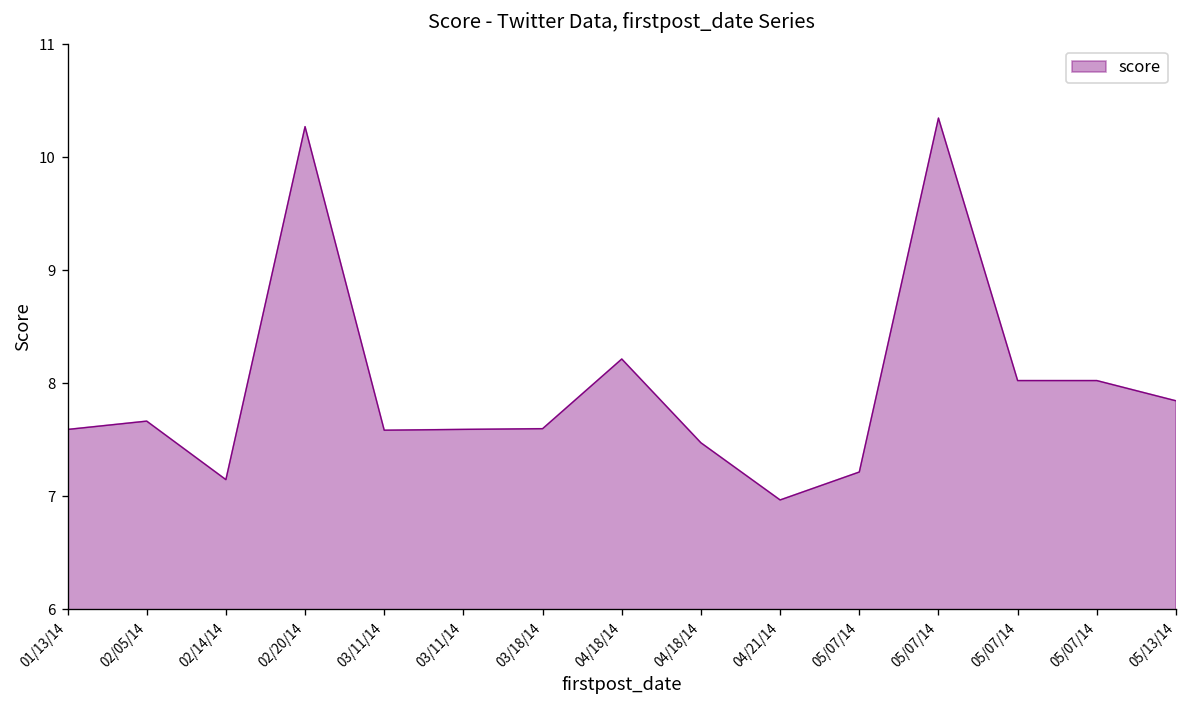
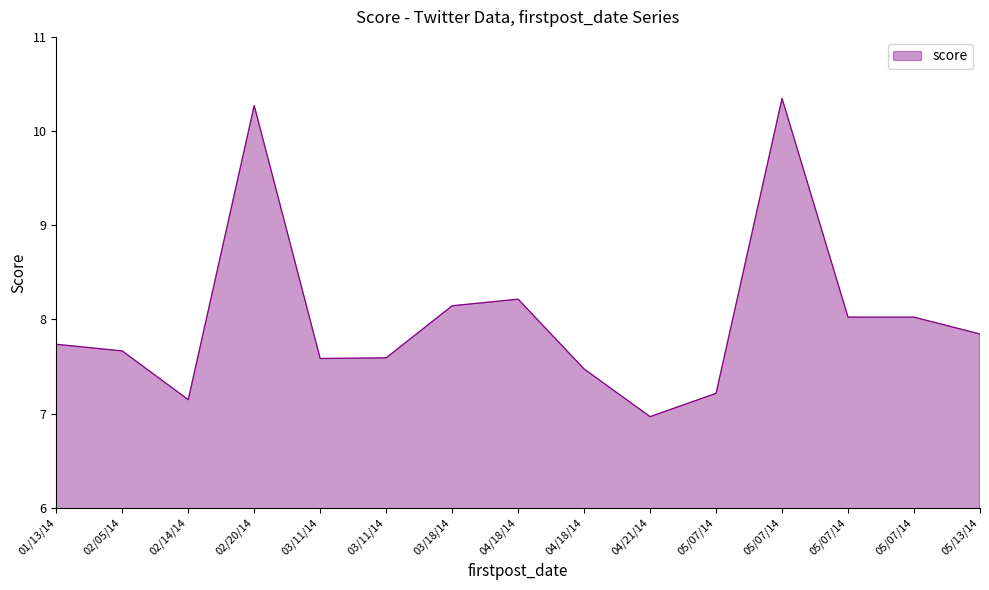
01/13/14: 7.6 -> 7.7
03/18/14: 7.6 -> 8.1
